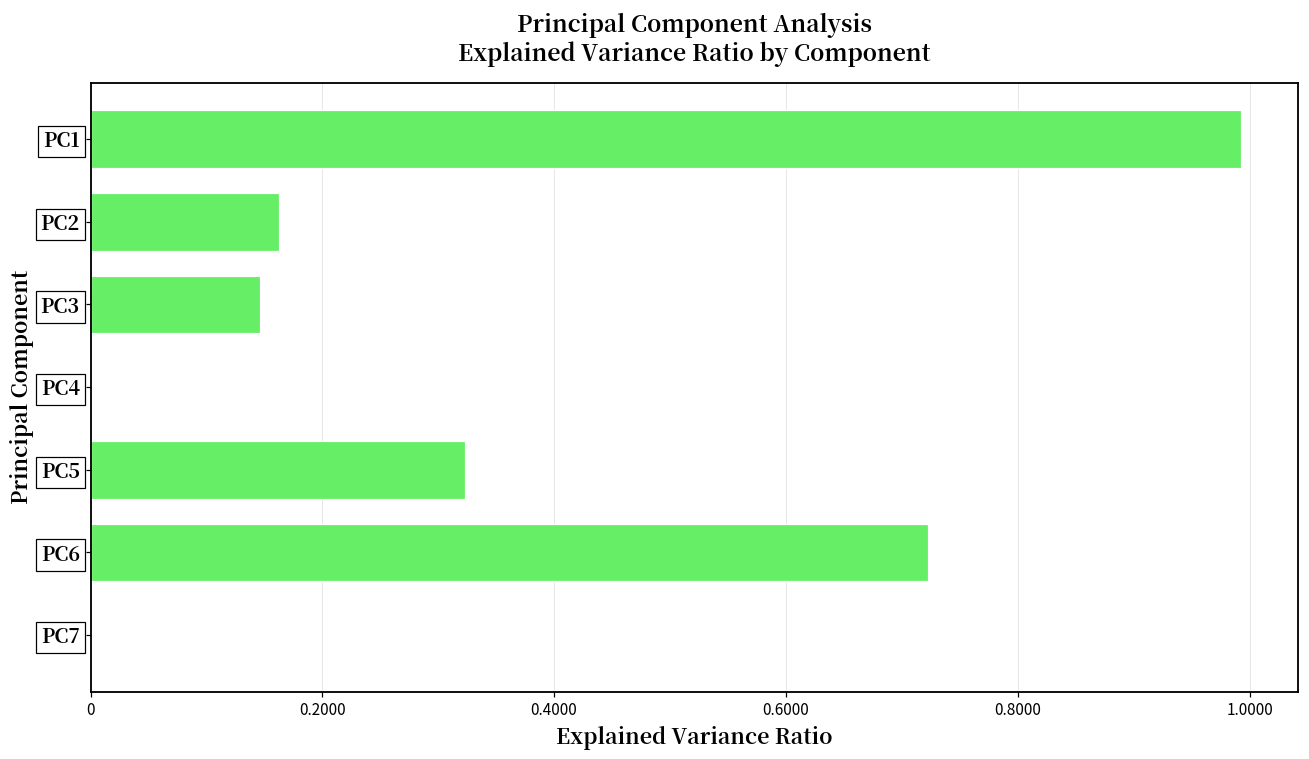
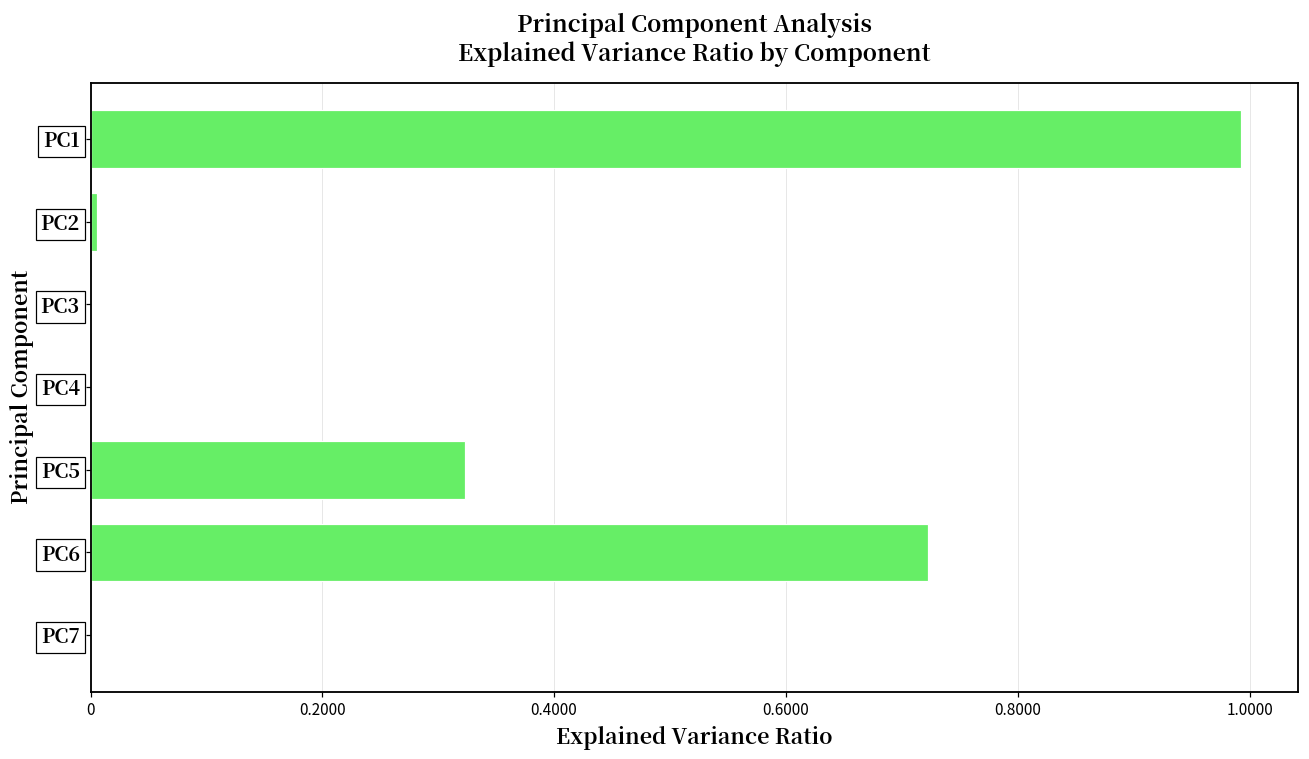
PC2: 0.163 -> 0.005
PC3: 0.146 -> 0.001
